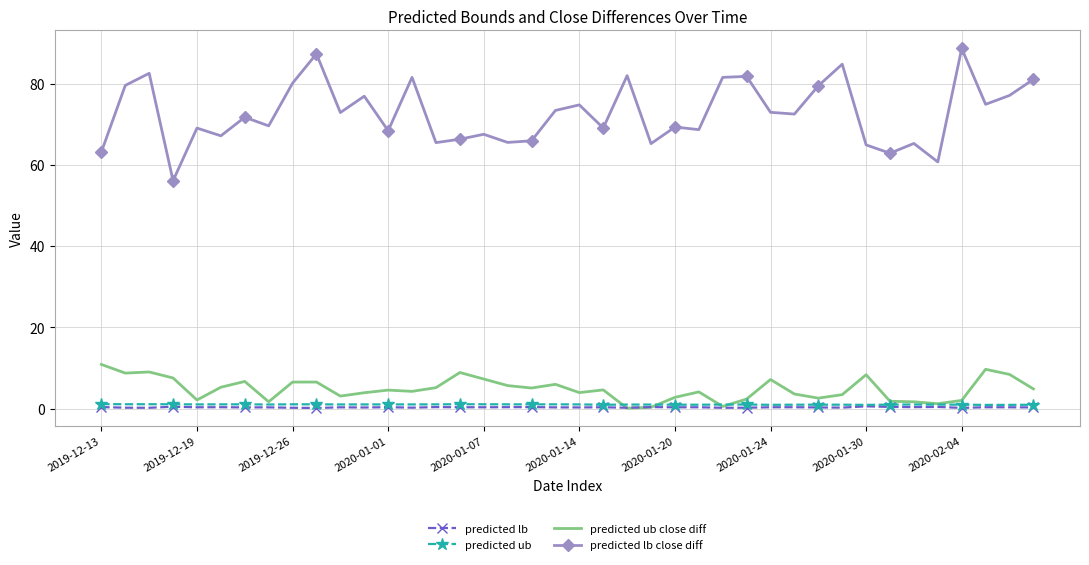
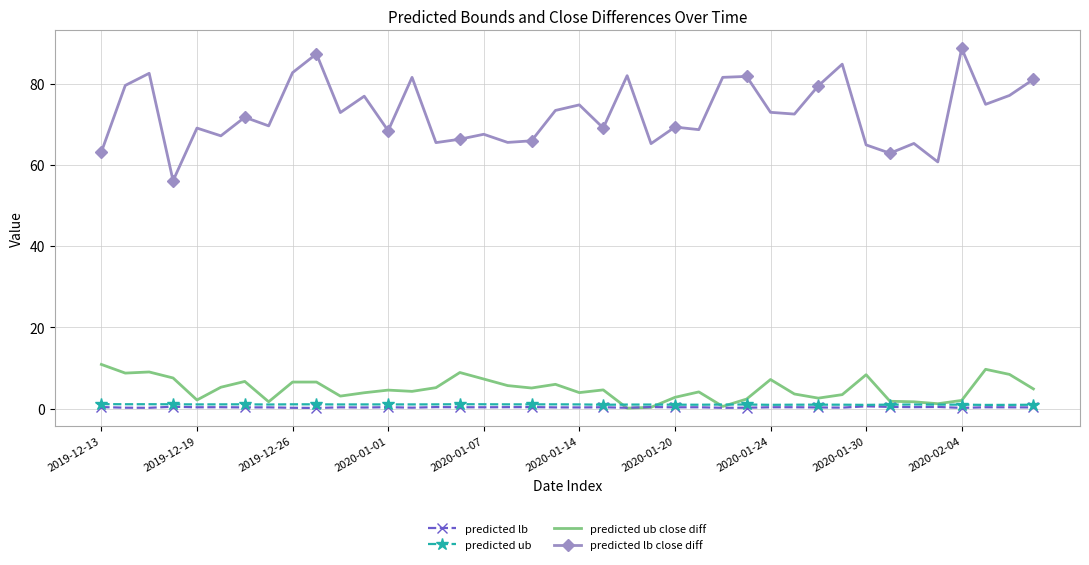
predicted lb close diff, 2019-12-26: 80 -> 83
